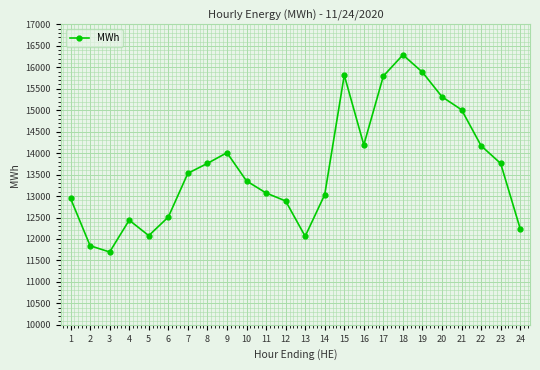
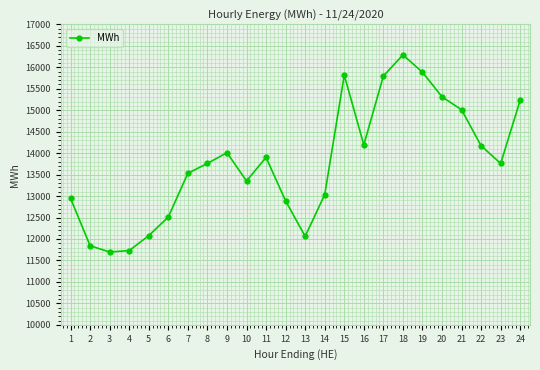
4: 12400 -> 11700
11: 13100 -> 13900
24: 12200 -> 15200
